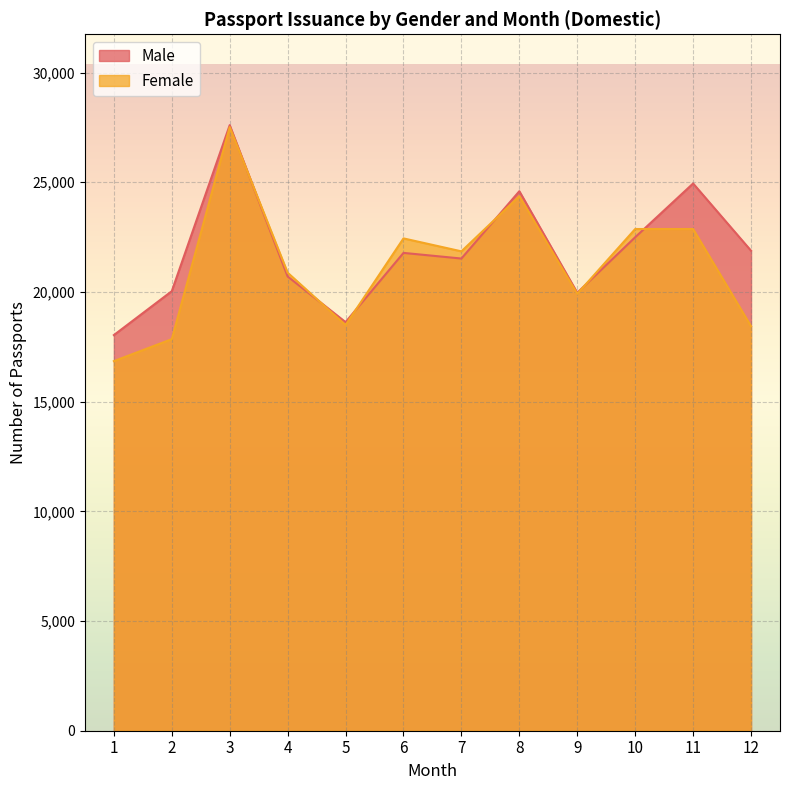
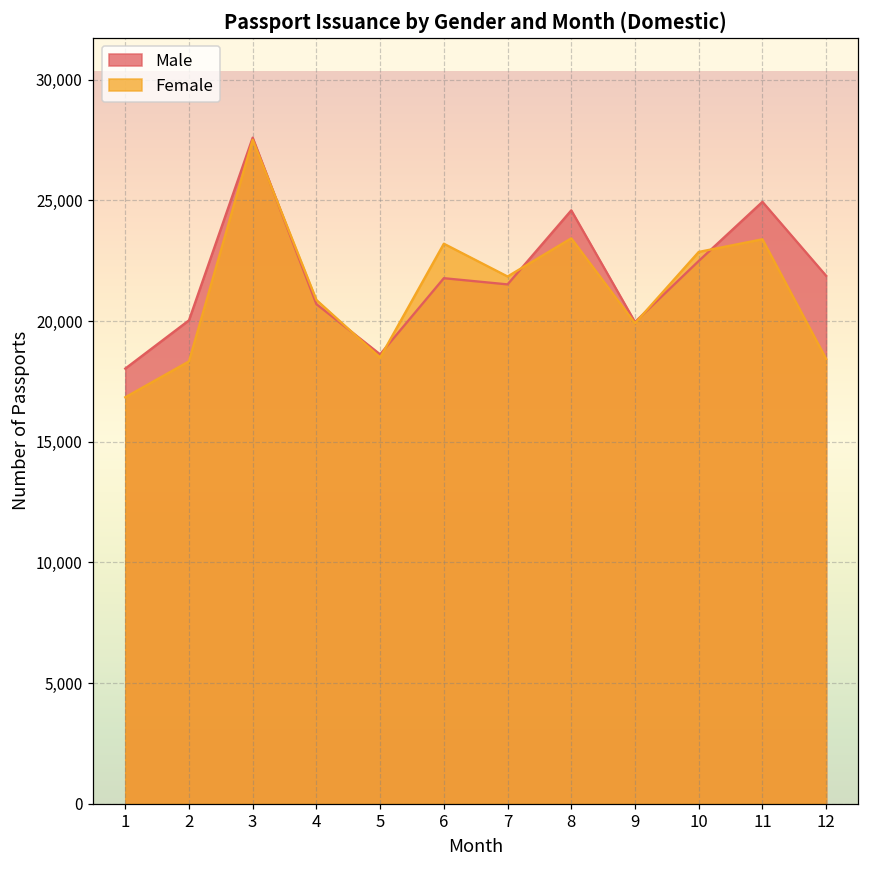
Female, 2: 17,800 -> 18,300
Female, 6: 22,400 -> 23,200
Female, 8: 24,400 -> 23,400
Female, 11: 22,900 -> 23,400
